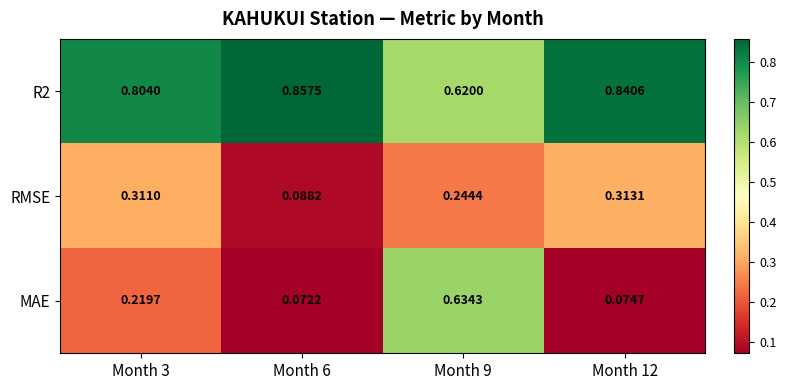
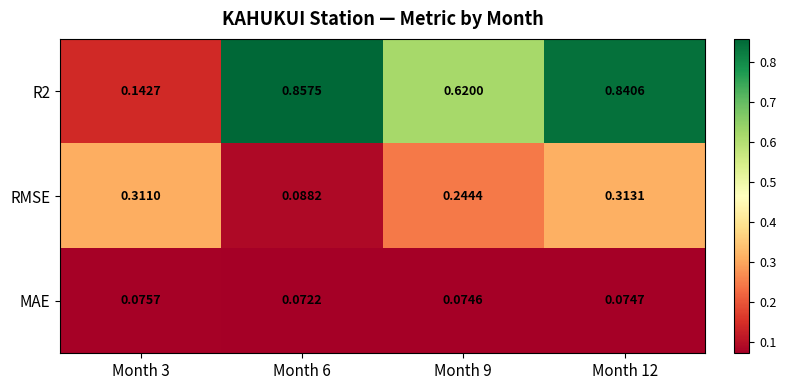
R2, Month 3: 0.8040 -> 0.1427
MAE, Month 3: 0.2197 -> 0.0757
MAE, Month 9: 0.6343 -> 0.0746
